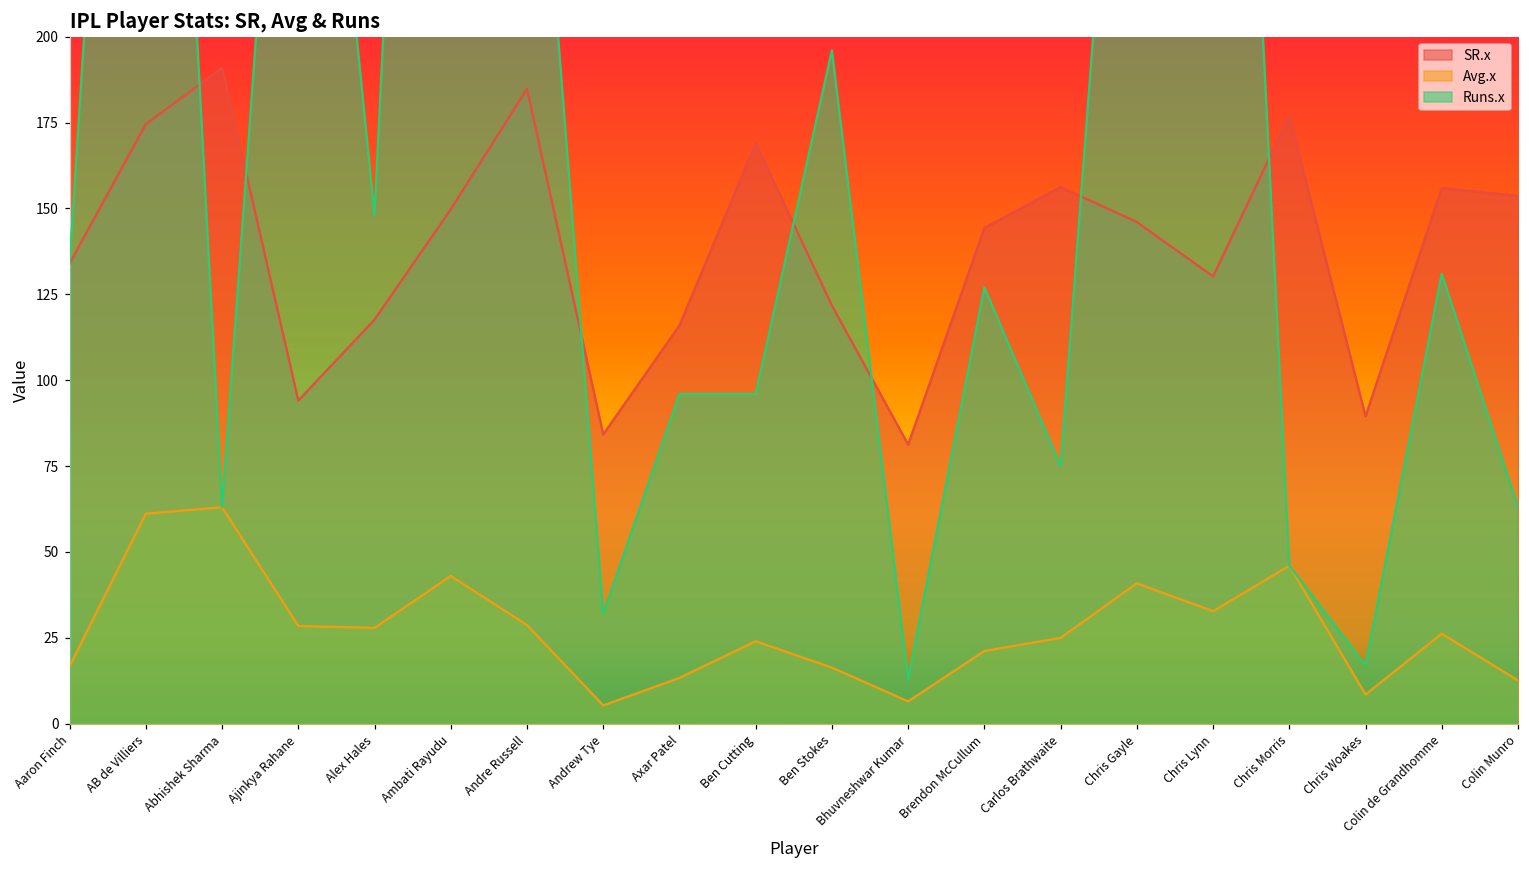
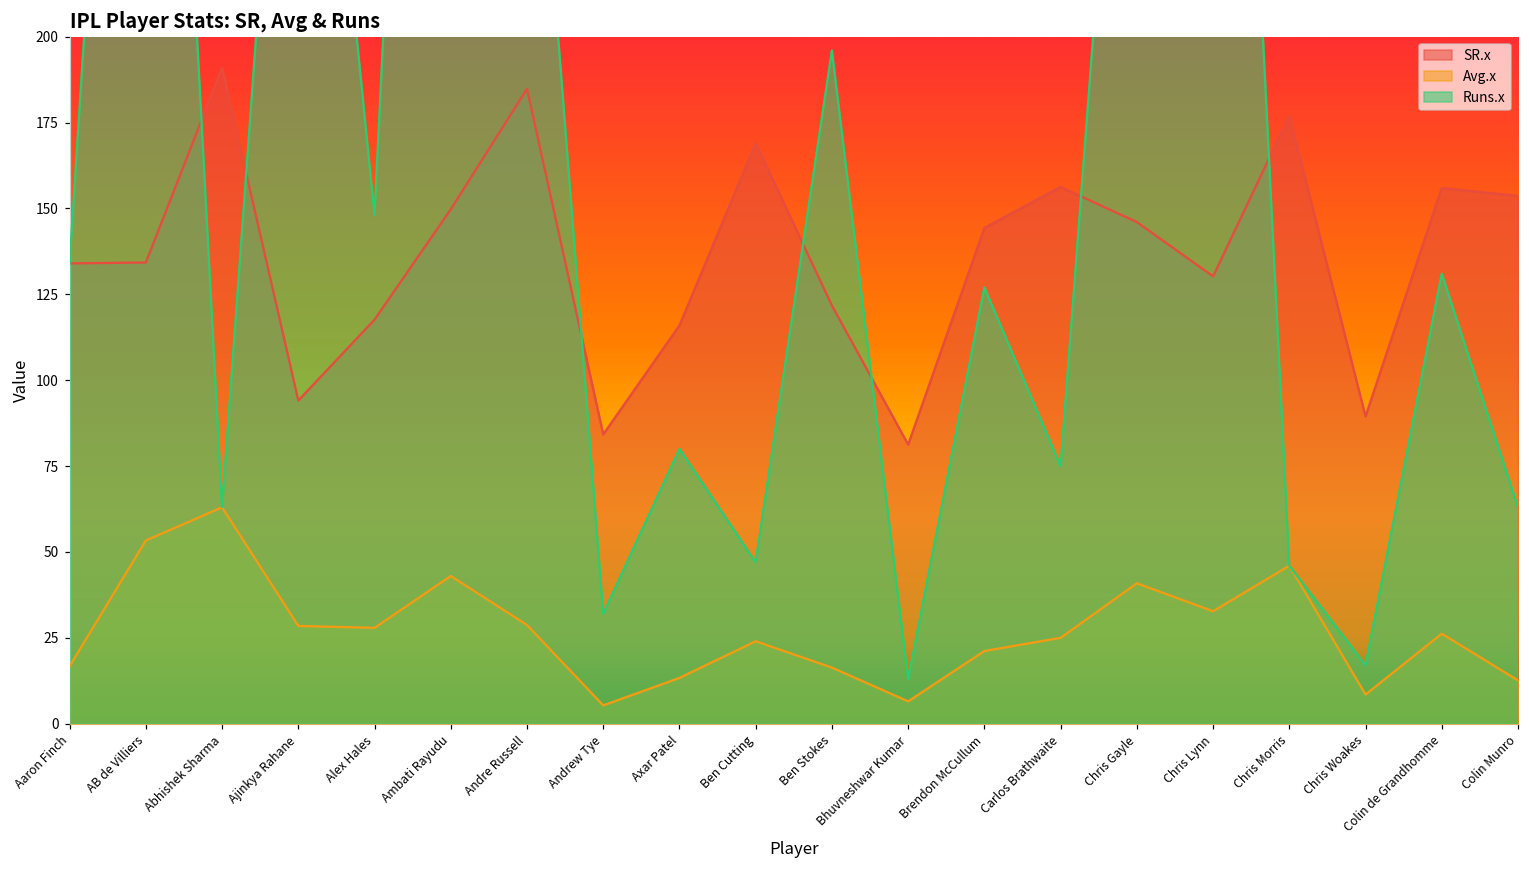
SR.x, AB de Villiers: 175 -> 134
Avg.x, AB de Villiers: 61 -> 53
Runs.x, Axar Patel: 96 -> 80
Runs.x, Ben Cutting: 96 -> 47
